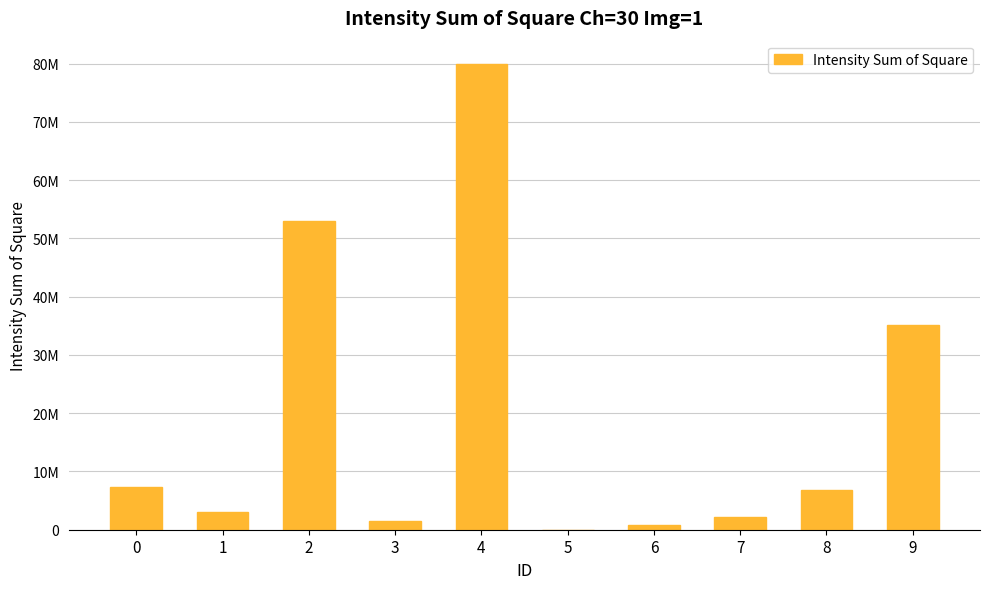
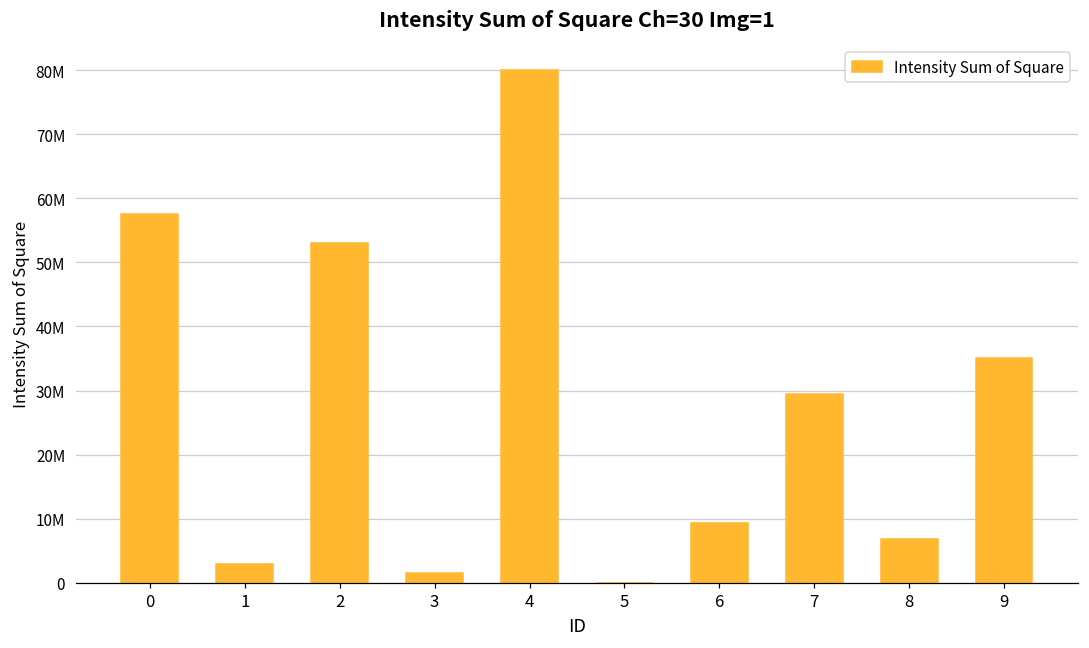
0: 7000000 -> 58000000
6: 1000000 -> 9000000
7: 2000000 -> 30000000
